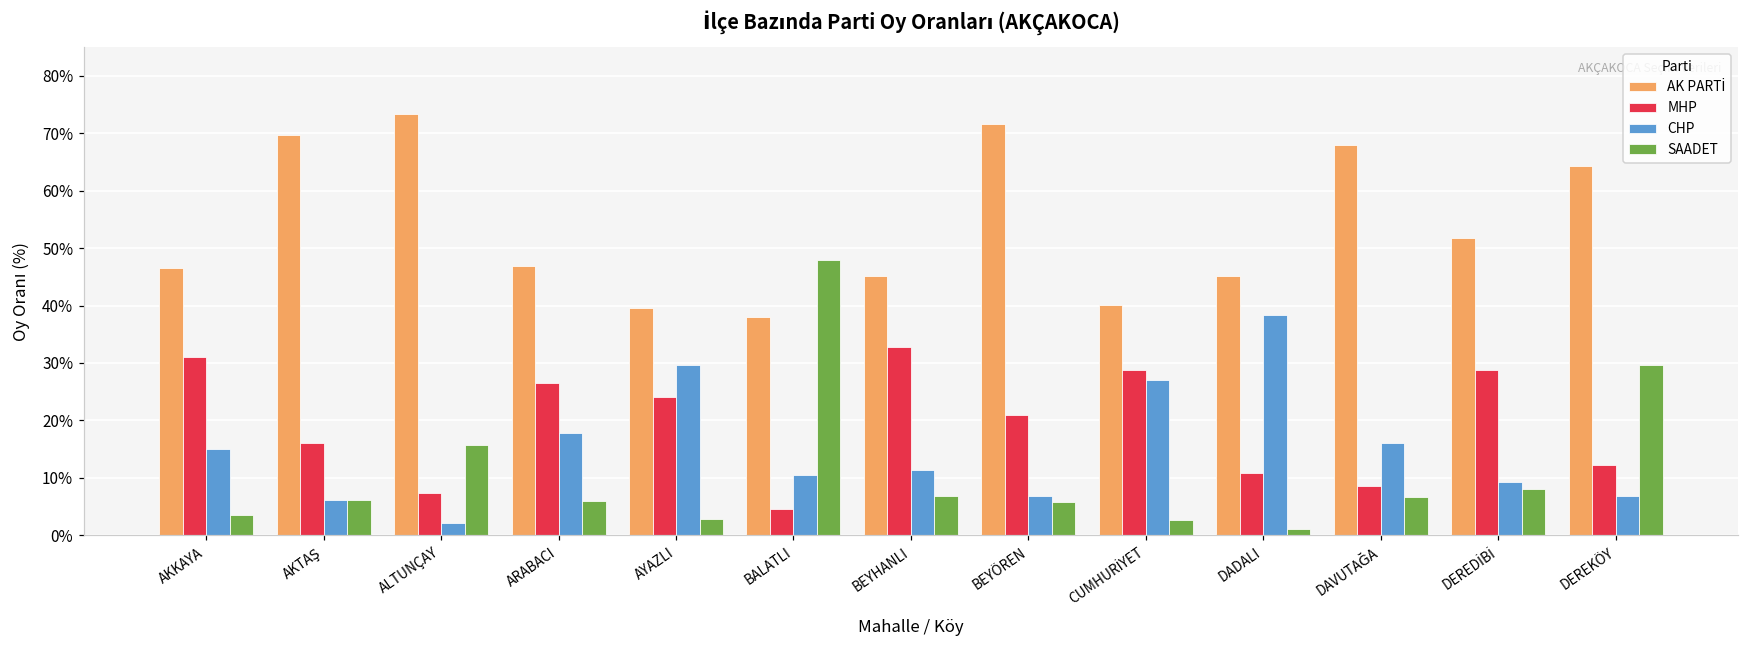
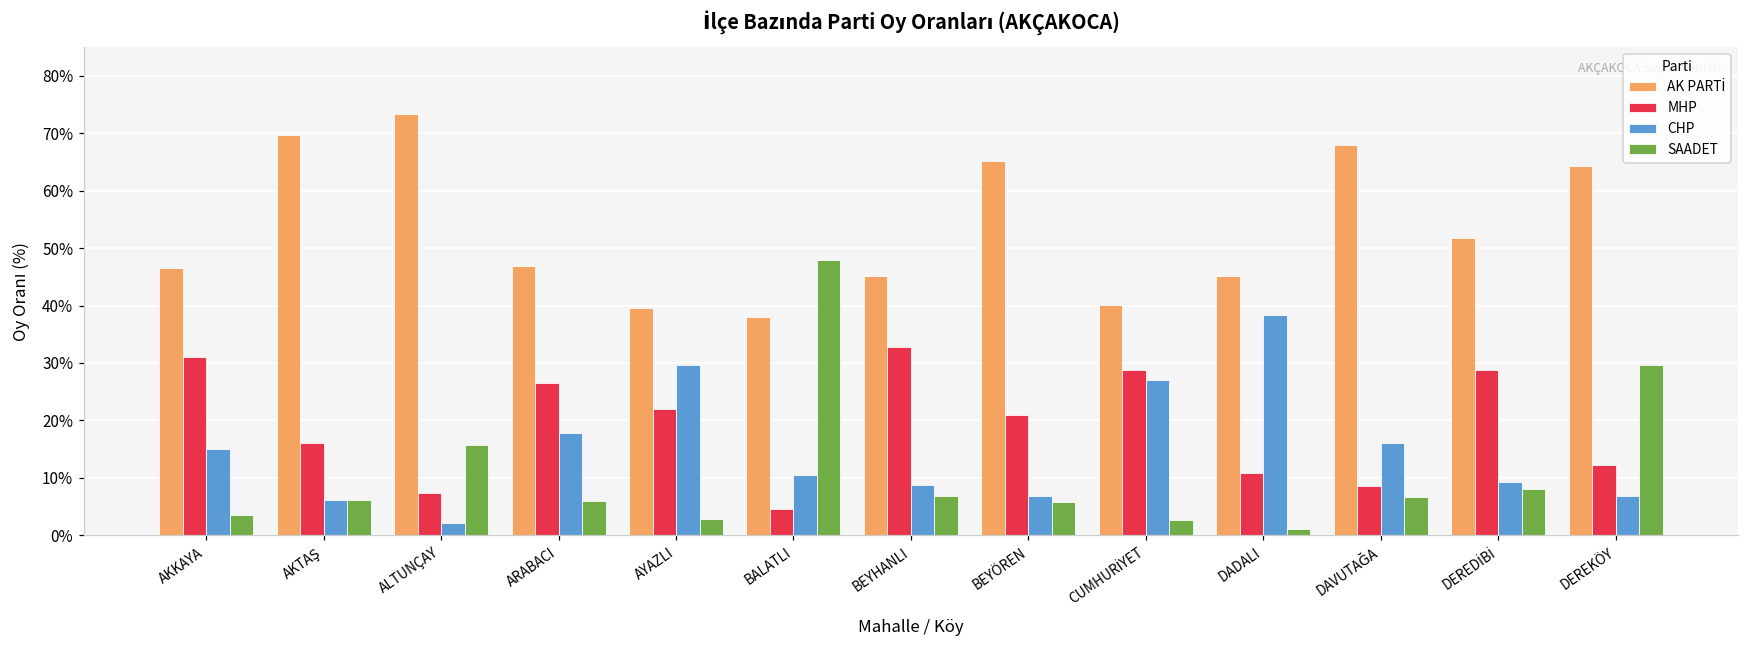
MHP, AYAZLI: 24% -> 22%
CHP, BEYHANLI: 11% -> 9%
AK PARTİ, BEYÖREN: 72% -> 65%
